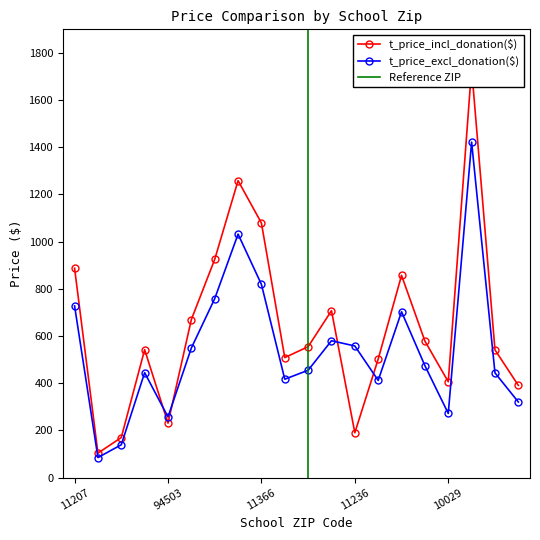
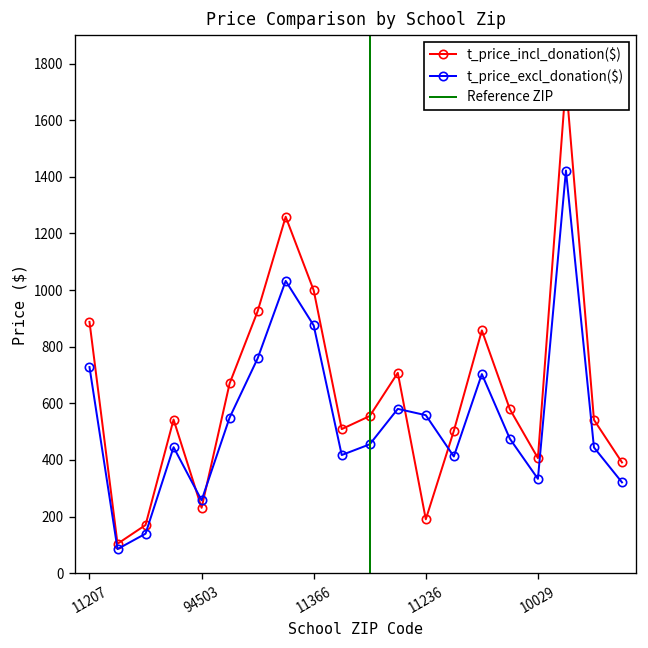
t_price_incl_donation($), 11366: 1080 -> 1000
t_price_excl_donation($), 11366: 820 -> 870
t_price_excl_donation($), 10029: 270 -> 330
